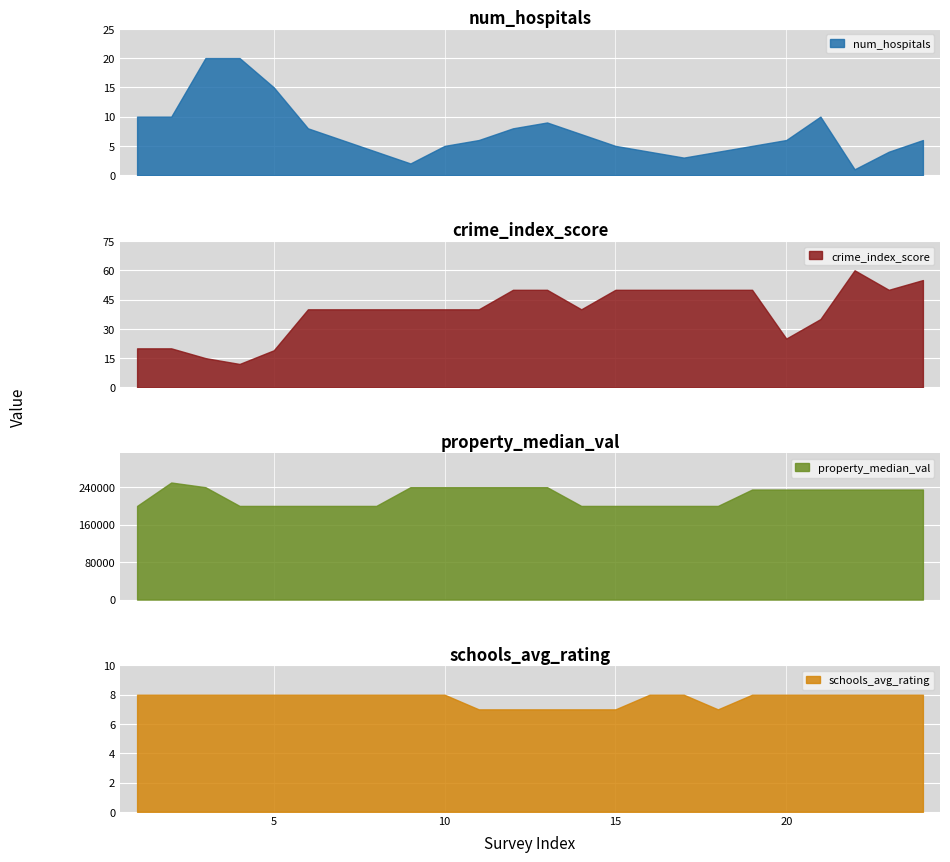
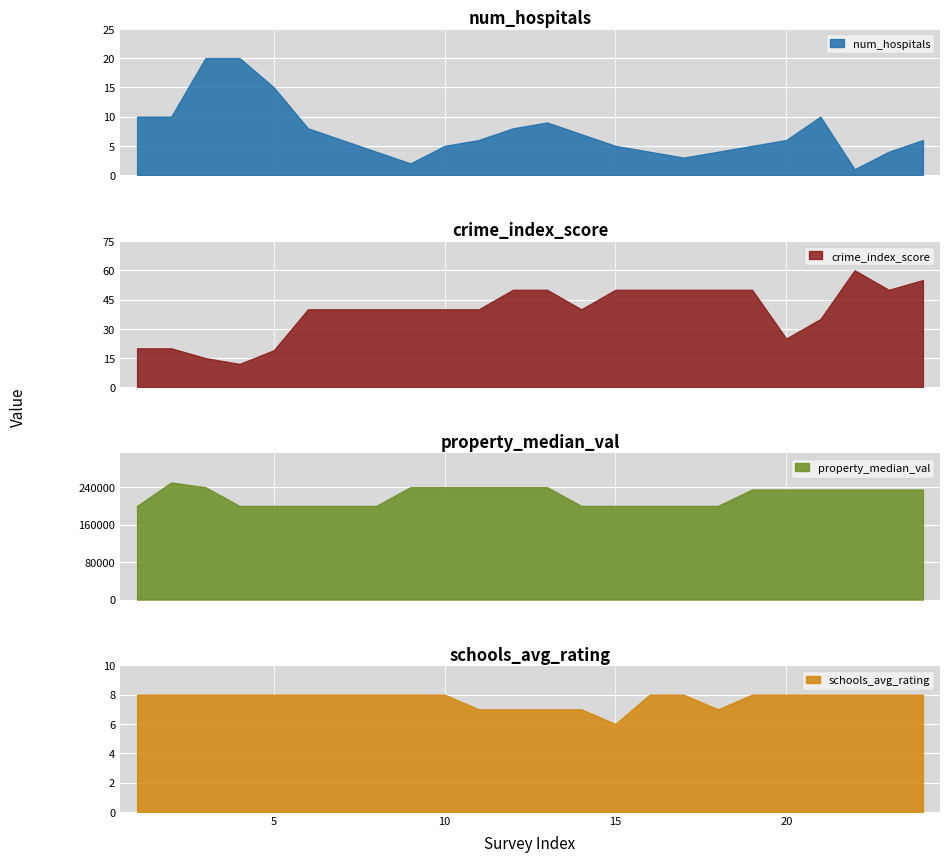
schools_avg_rating, 15: 7 -> 6
